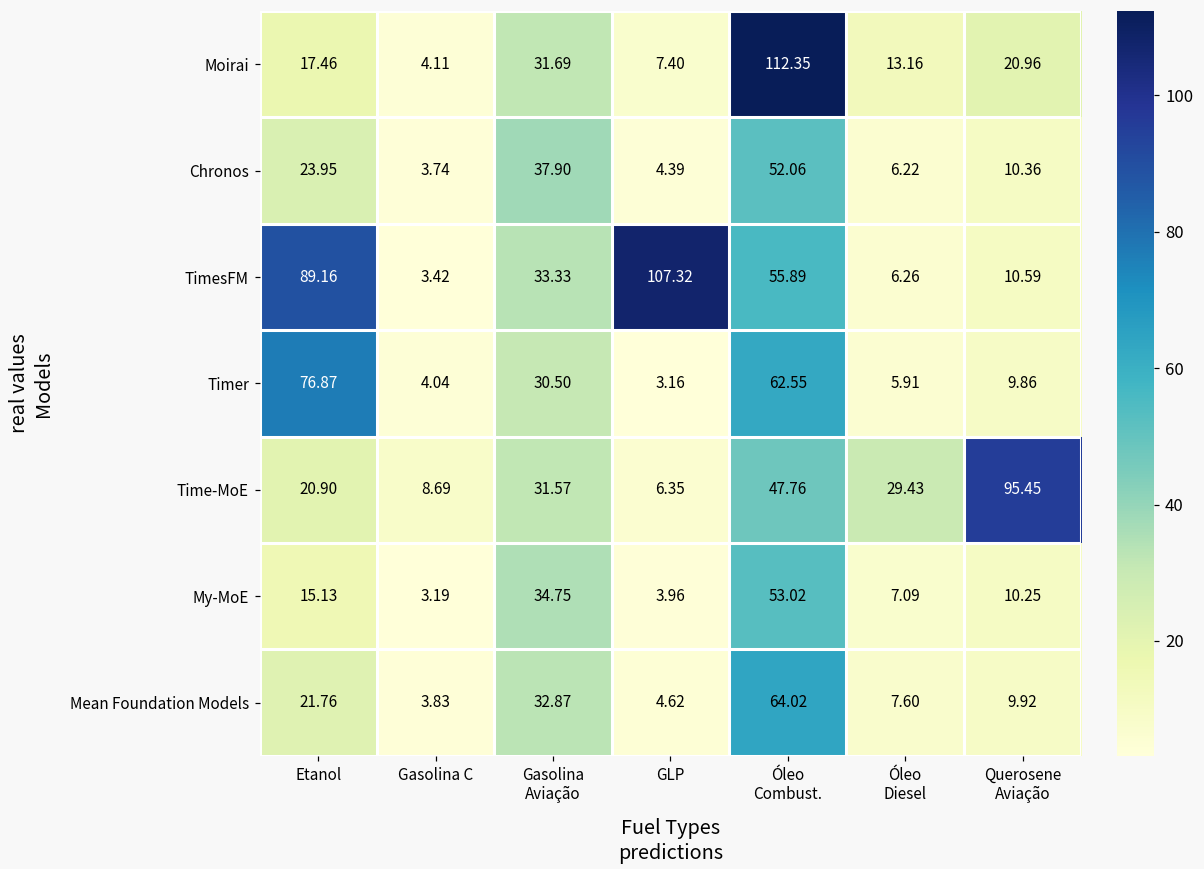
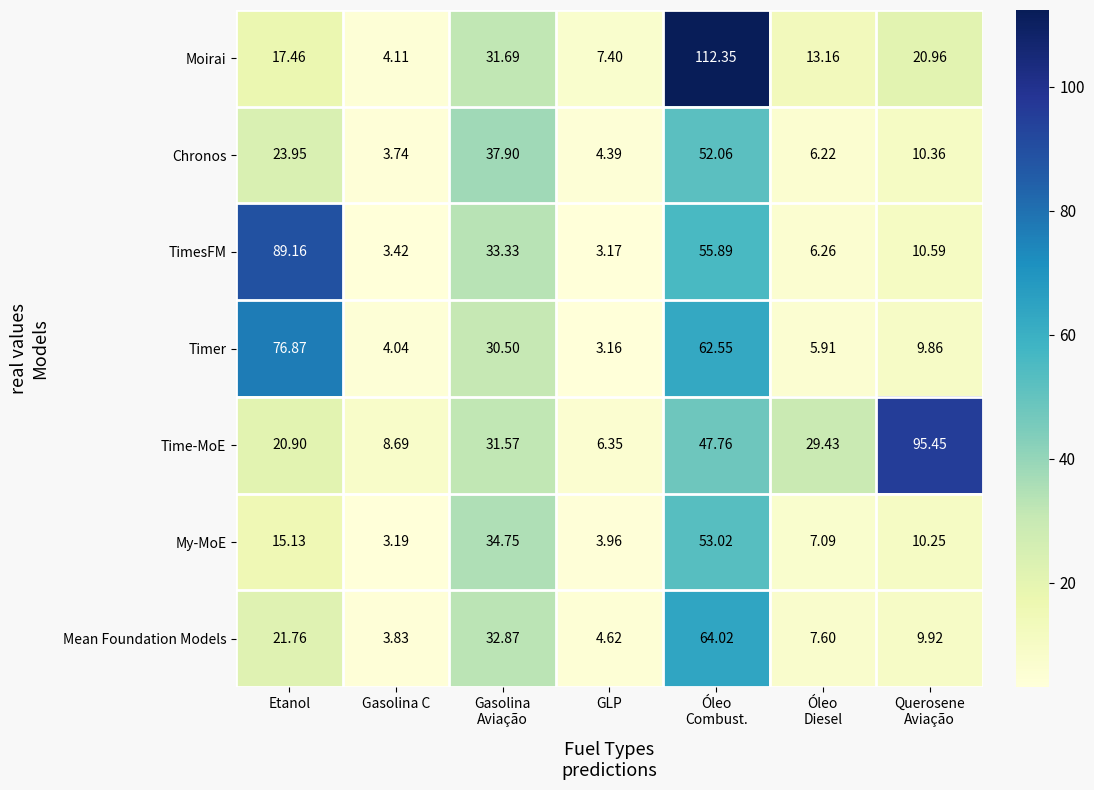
TimesFM, GLP: 107.32 -> 3.17
